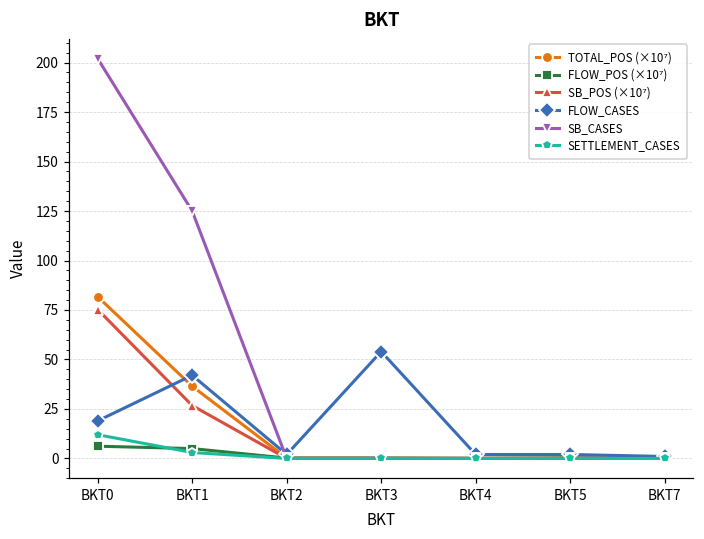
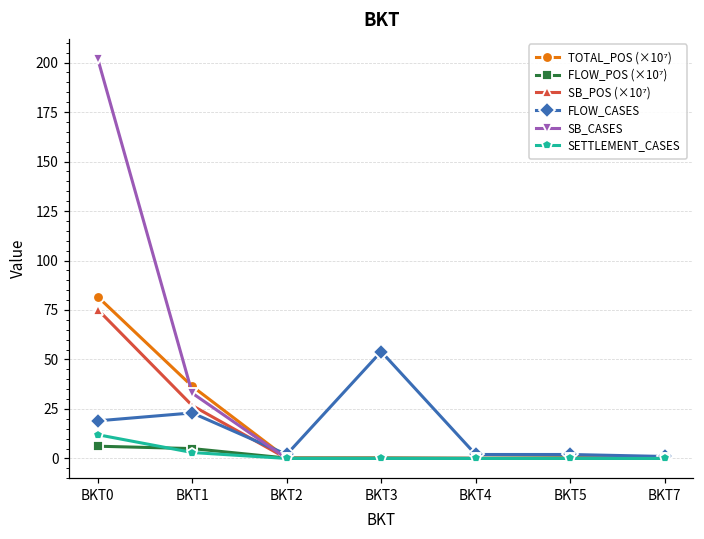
FLOW_CASES, BKT1: 42 -> 23
SB_CASES, BKT1: 125 -> 33
